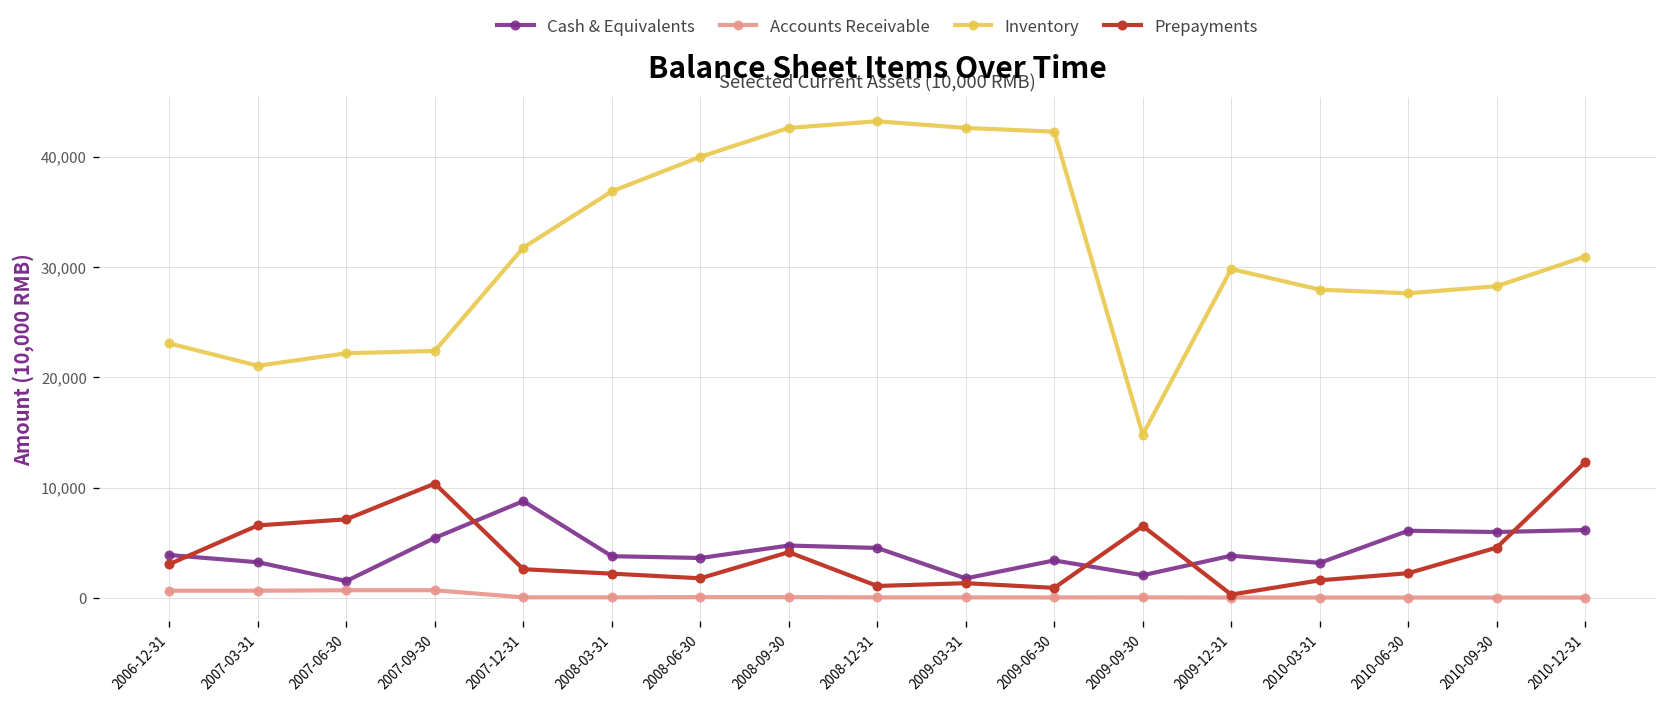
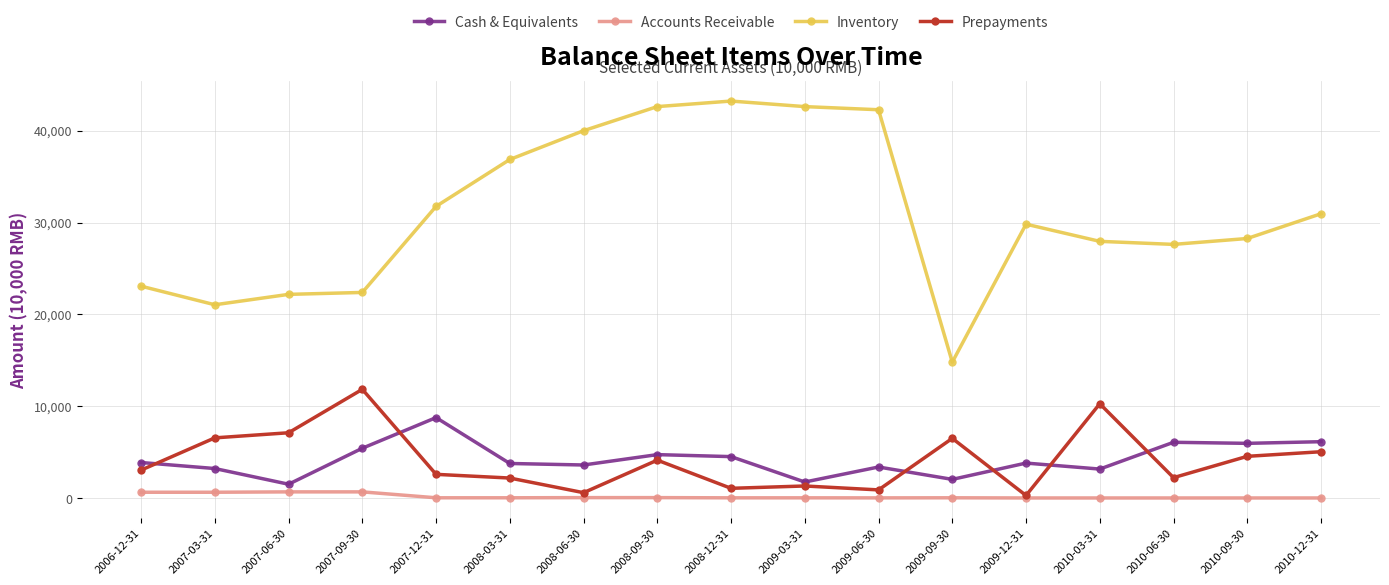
Prepayments, 2007-09-30: 10,000 -> 12,000
Prepayments, 2008-06-30: 2,000 -> 1,000
Prepayments, 2010-03-31: 2,000 -> 10,000
Prepayments, 2010-12-31: 12,000 -> 5,000
